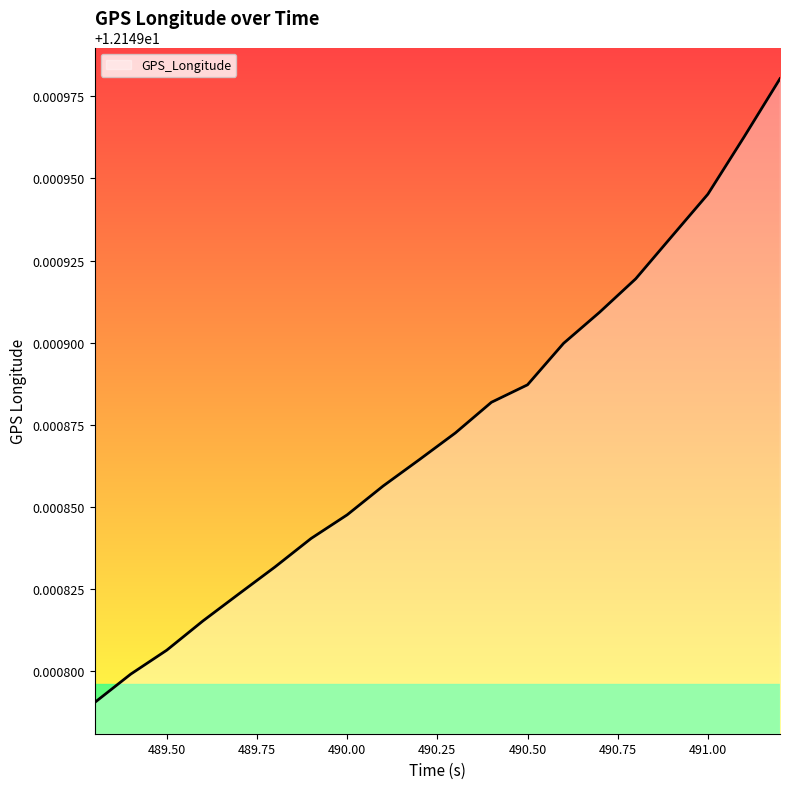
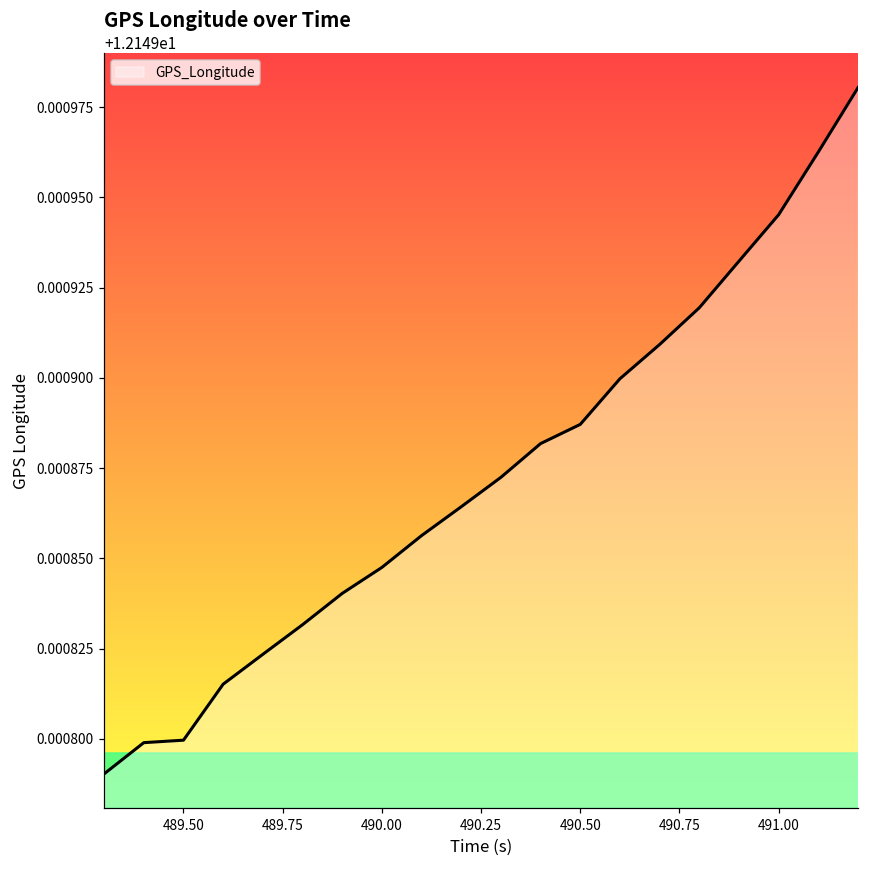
489.50: 12.149806 -> 12.149800
